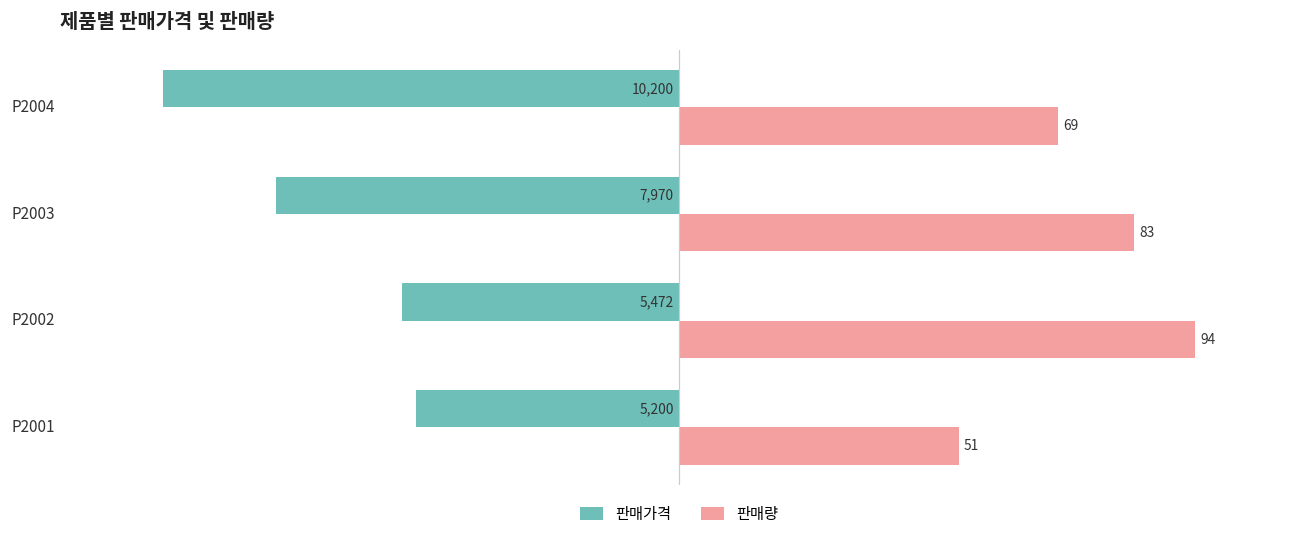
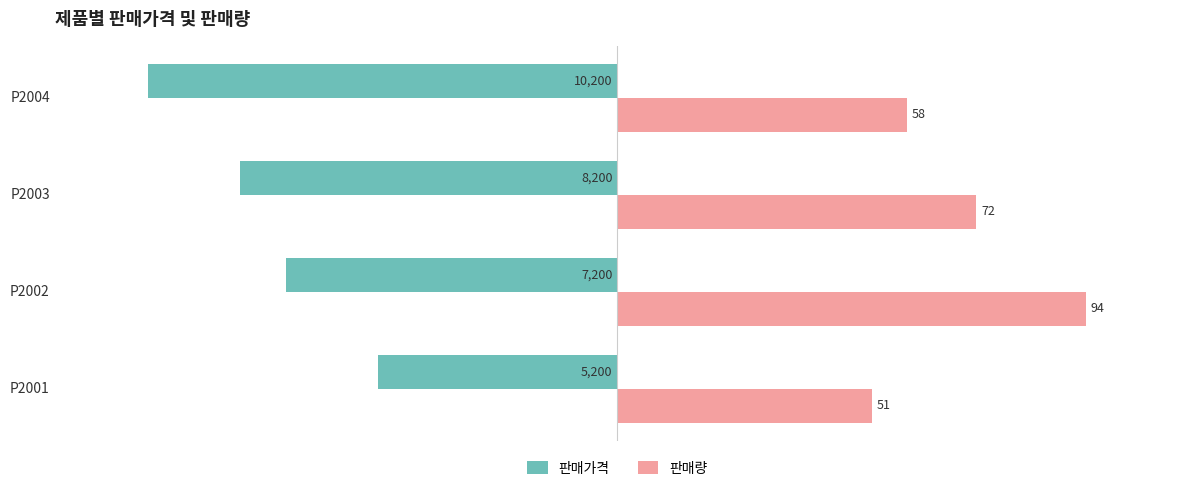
판매량, P2004: 69 -> 58
판매가격, P2003: 7,970 -> 8,200
판매량, P2003: 83 -> 72
판매가격, P2002: 5,472 -> 7,200
